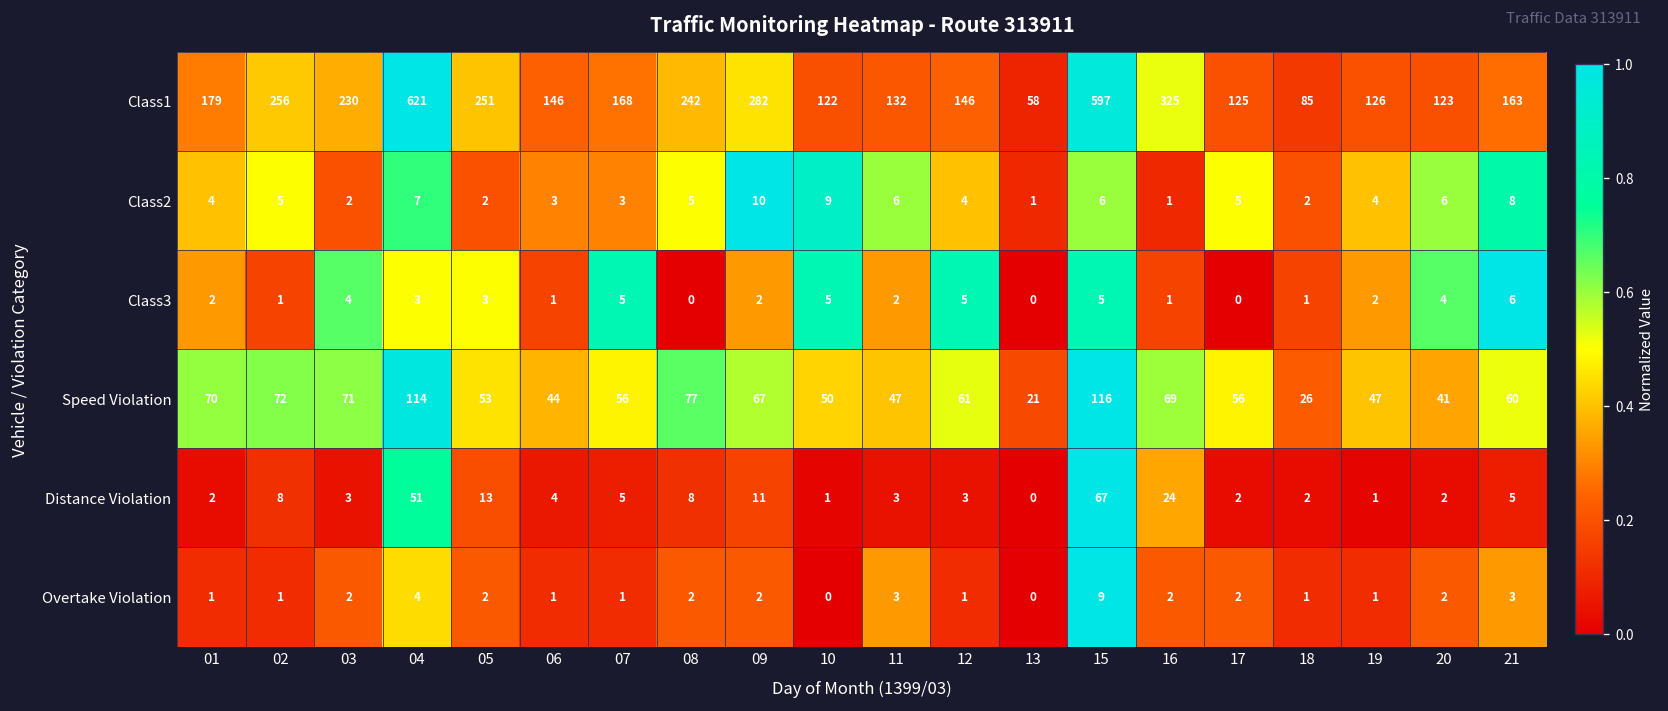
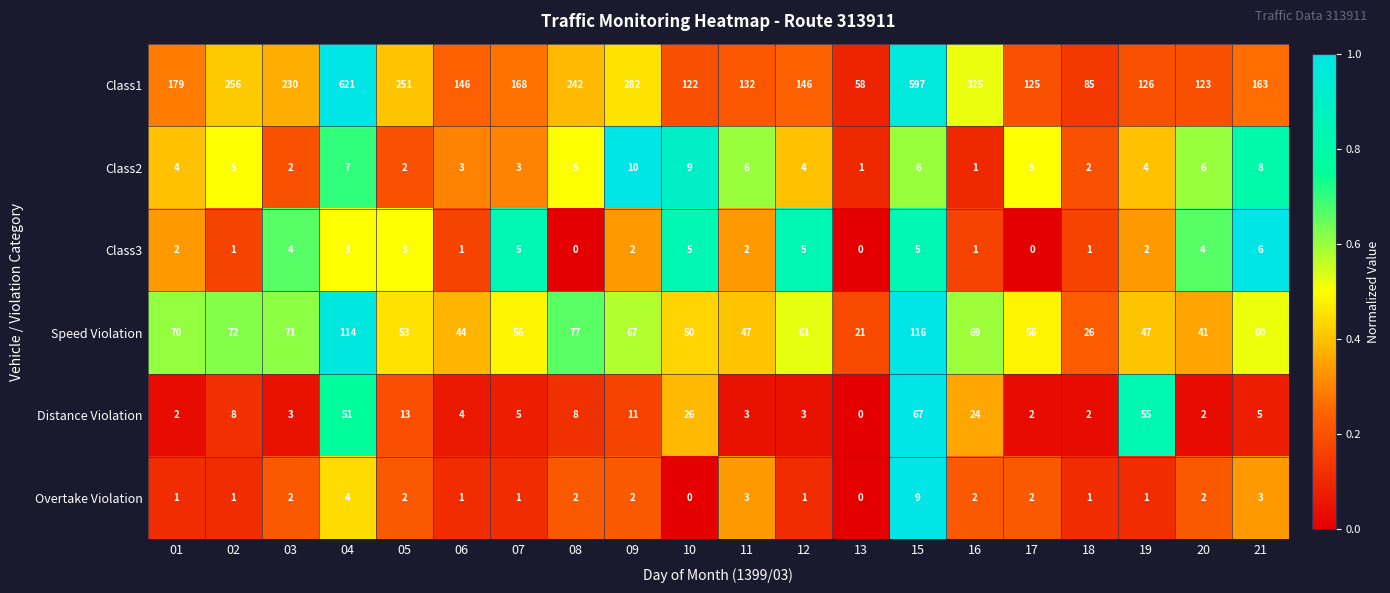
Distance Violation, 10: 1 -> 26
Distance Violation, 19: 1 -> 55
